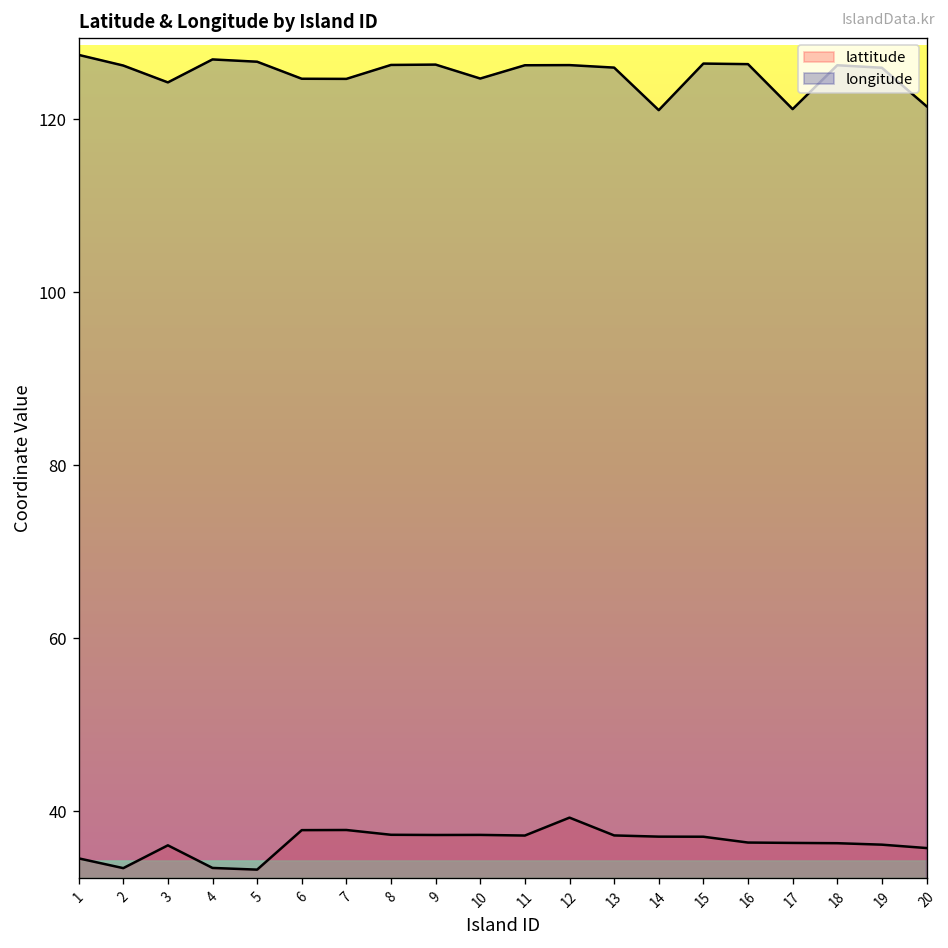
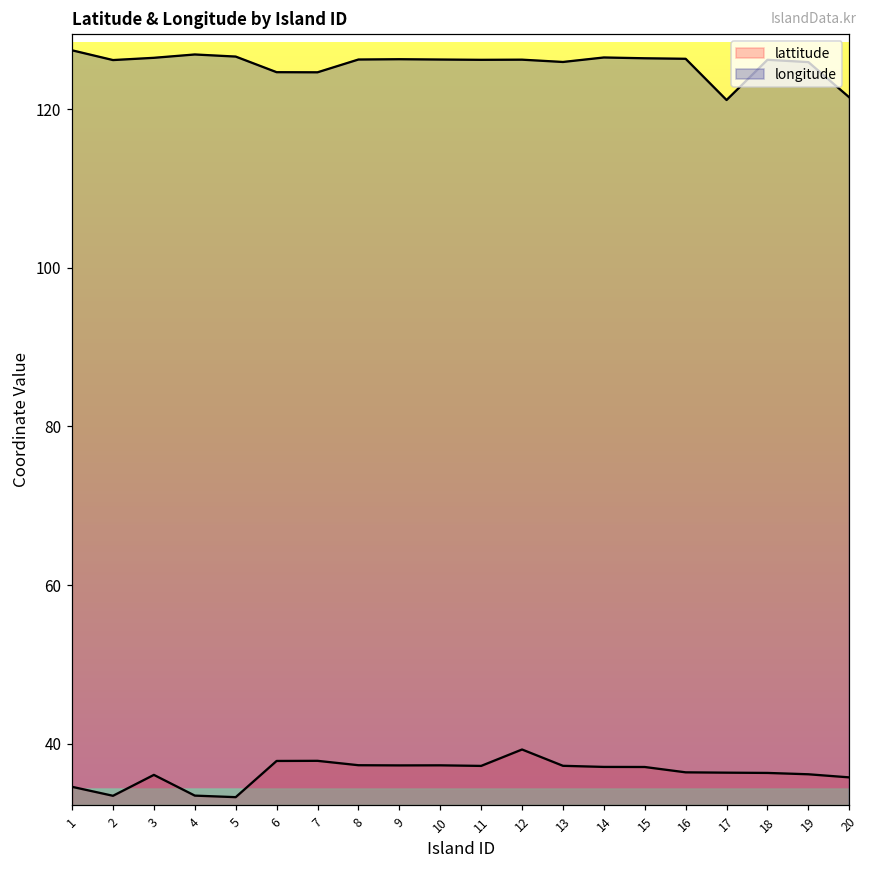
longitude, 3: 124 -> 127
longitude, 10: 125 -> 126
longitude, 14: 121 -> 127
